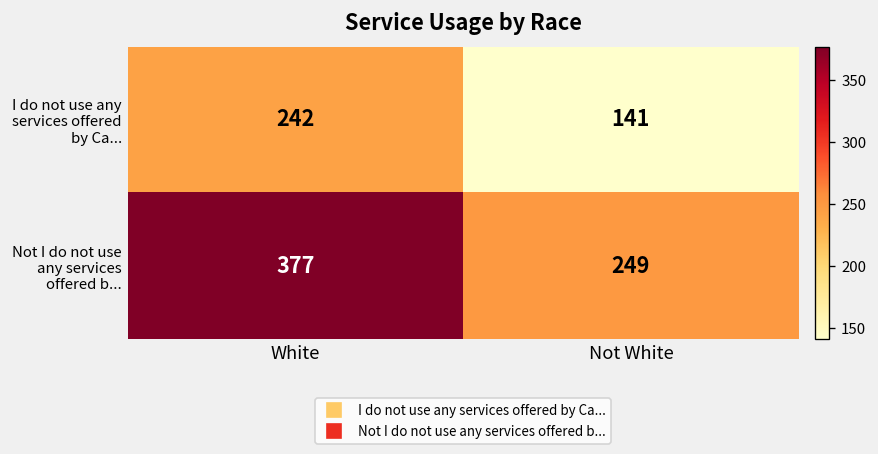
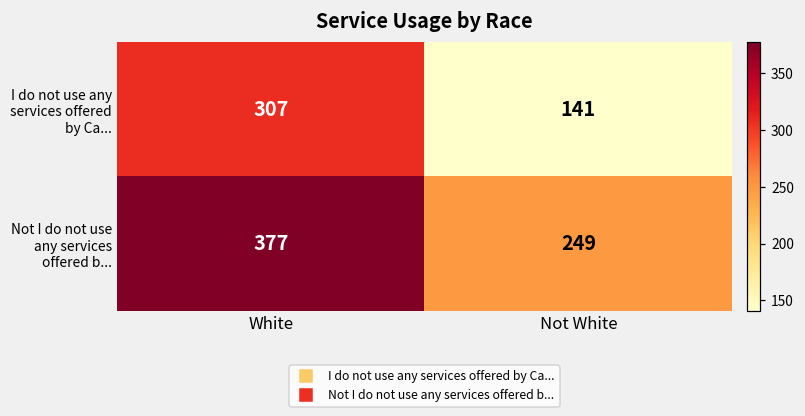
I do not use any services offered by Ca..., White: 242 -> 307
